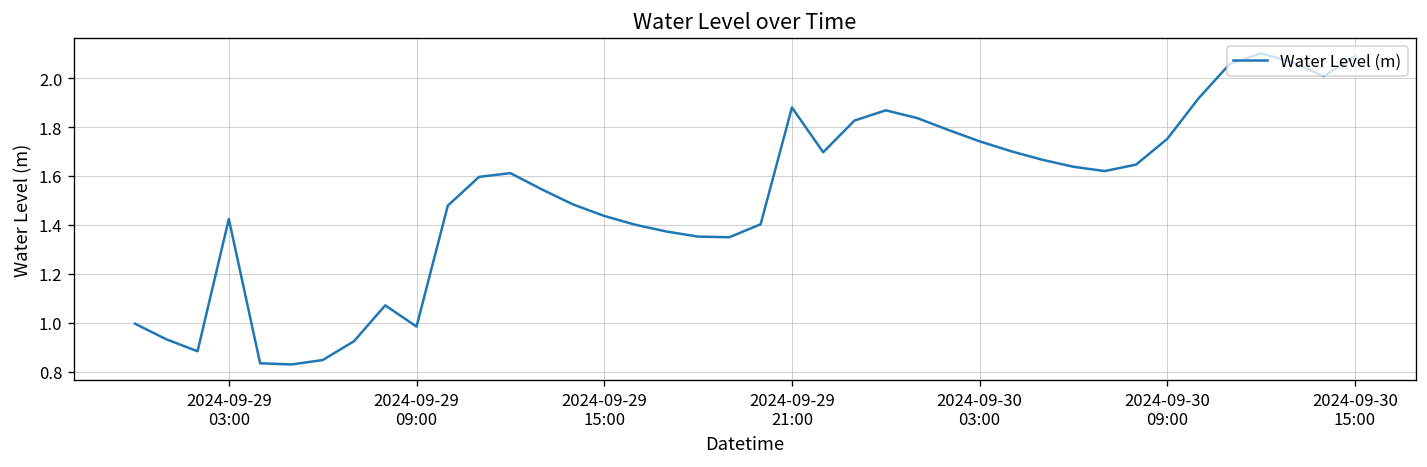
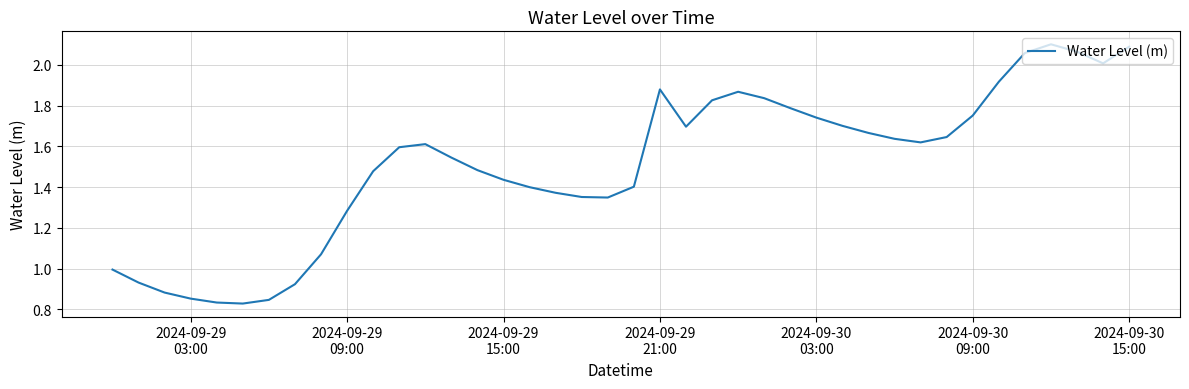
2024-09-29 03:00: 1.42 -> 0.85
2024-09-29 09:00: 0.98 -> 1.28
